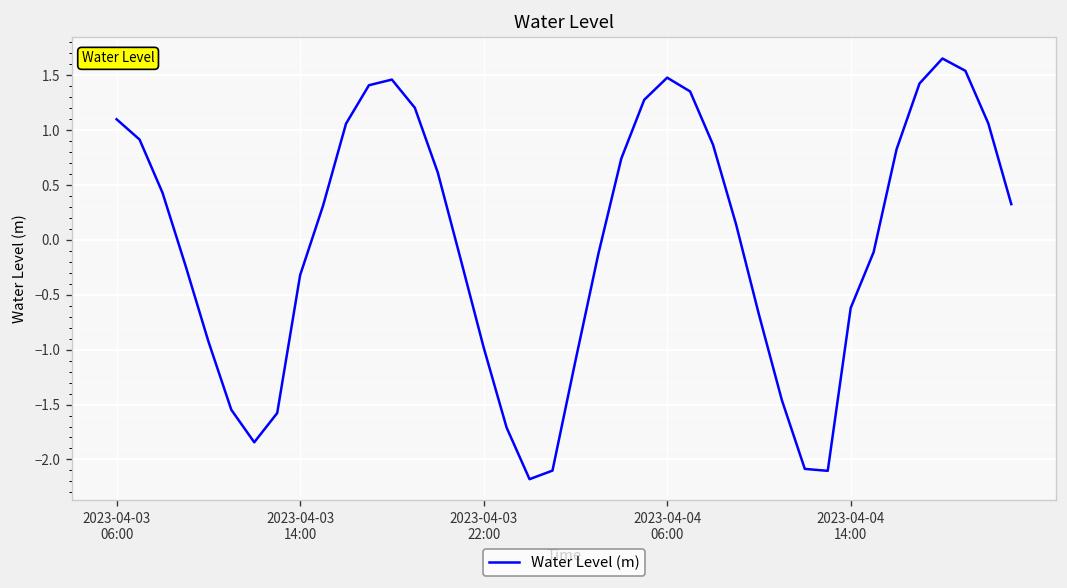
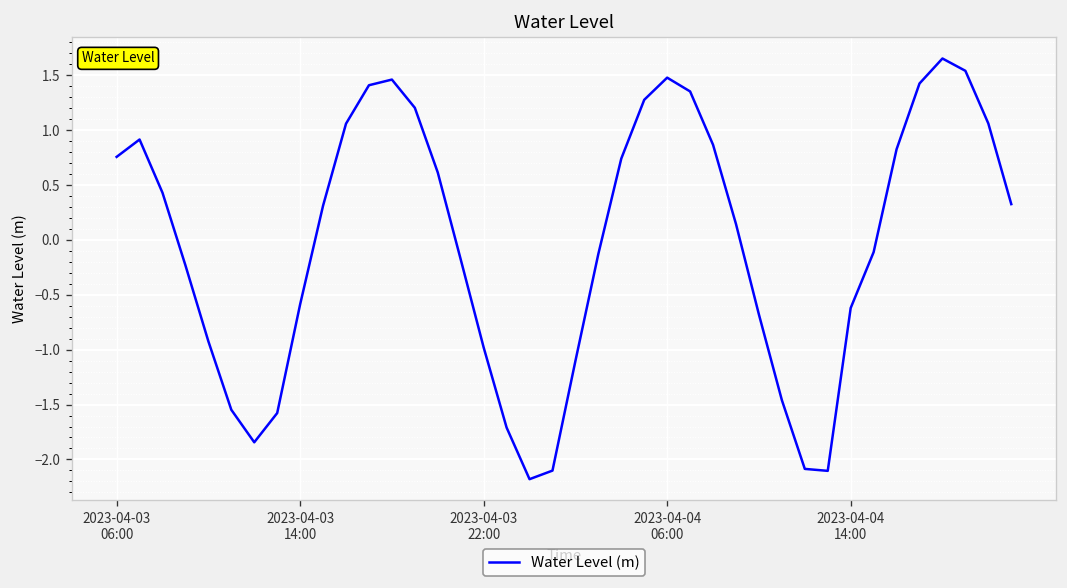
2023-04-03 06:00: 1.1 -> 0.8
2023-04-03 14:00: -0.3 -> -0.6
